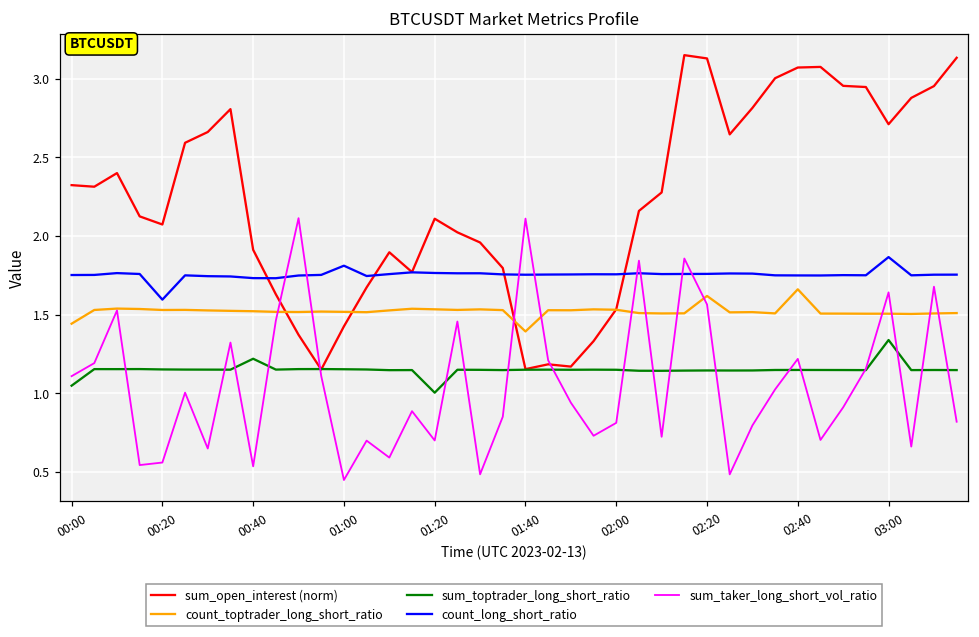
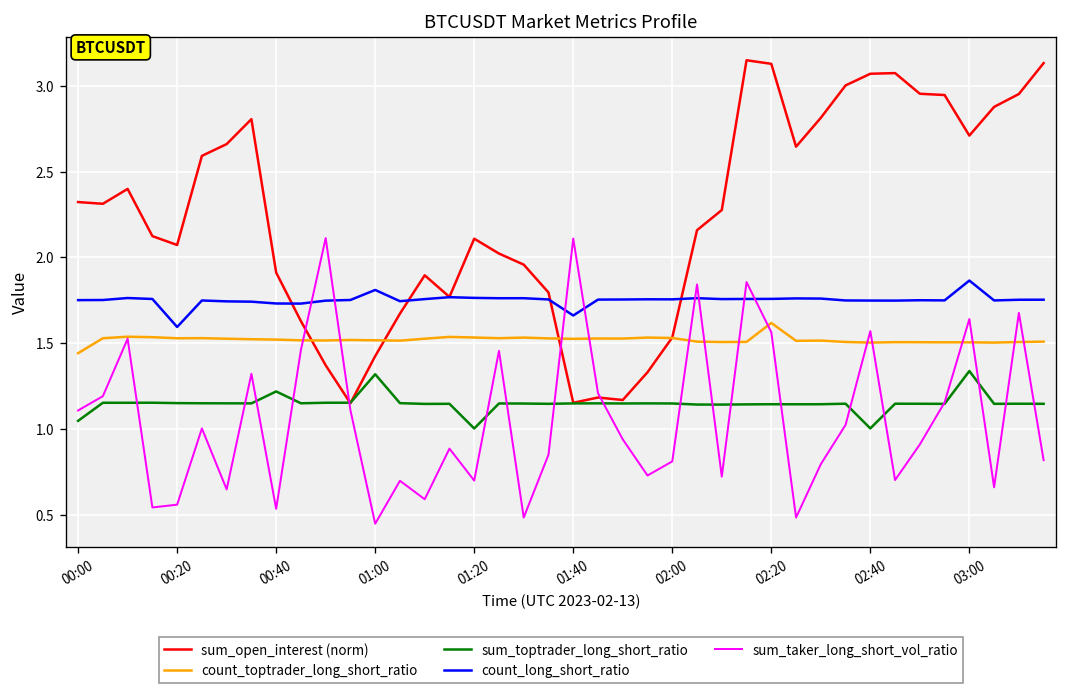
sum_toptrader_long_short_ratio, 01:00: 1.15 -> 1.32
count_toptrader_long_short_ratio, 01:40: 1.39 -> 1.53
count_long_short_ratio, 01:40: 1.75 -> 1.66
count_toptrader_long_short_ratio, 02:40: 1.66 -> 1.50
sum_toptrader_long_short_ratio, 02:40: 1.15 -> 1.00
sum_taker_long_short_vol_ratio, 02:40: 1.22 -> 1.57
